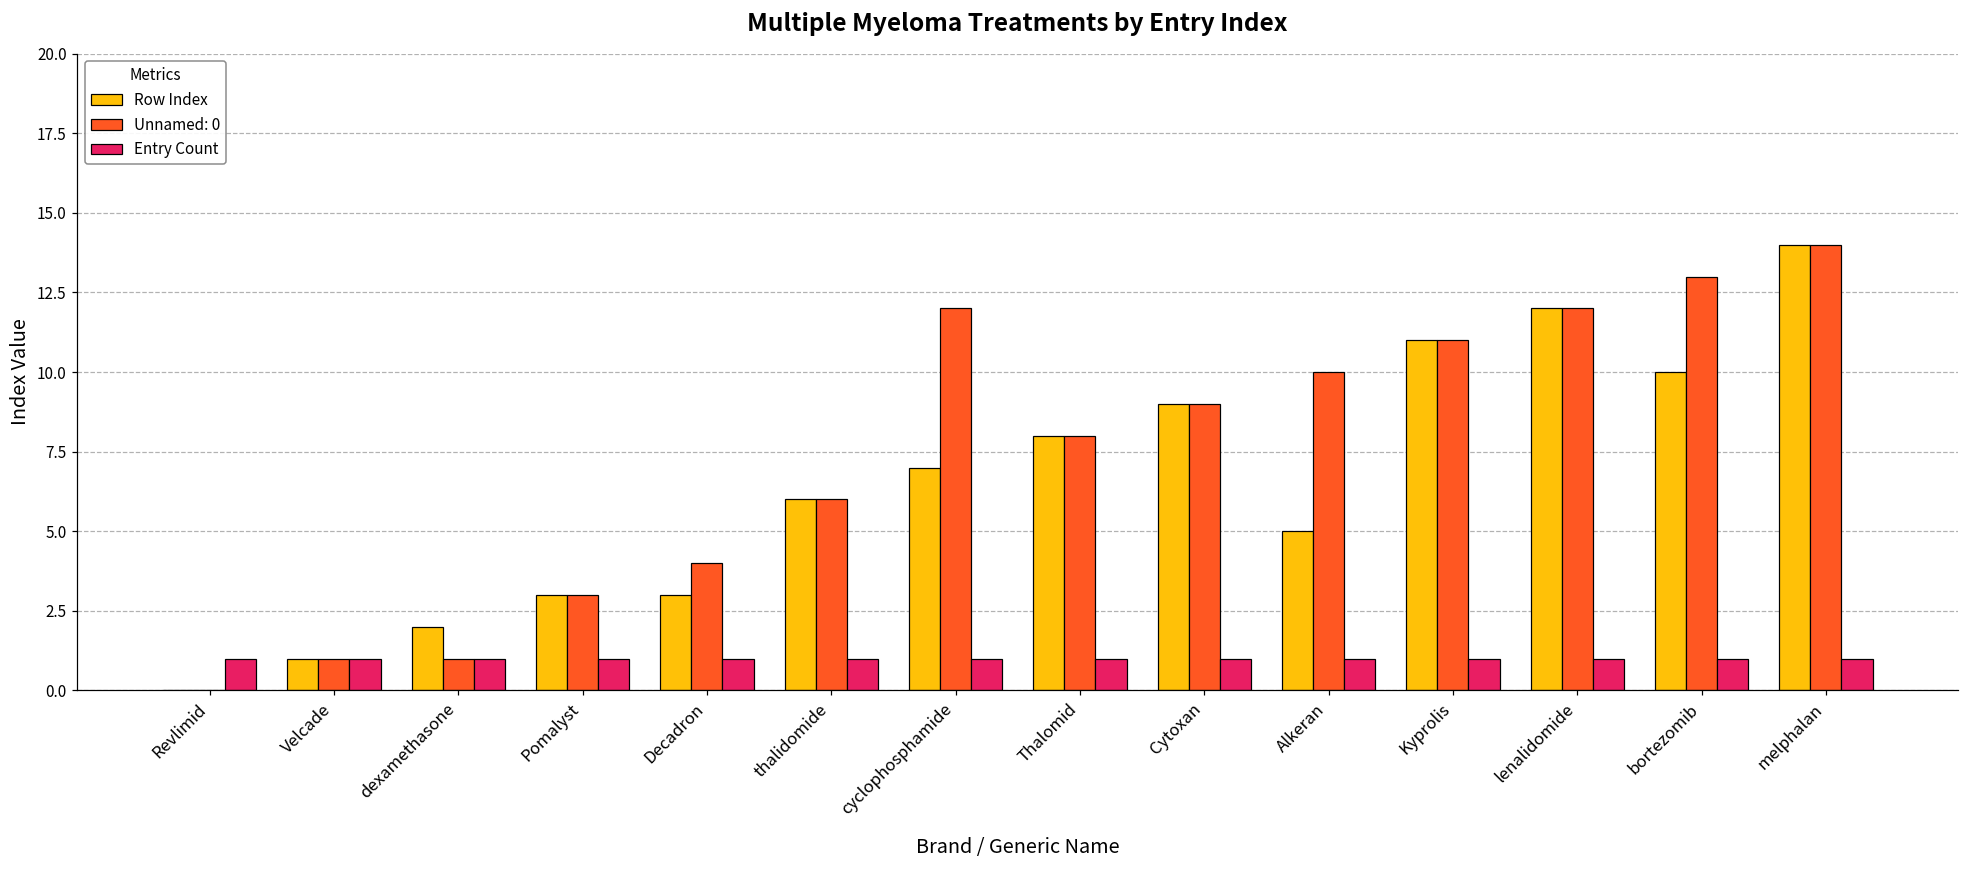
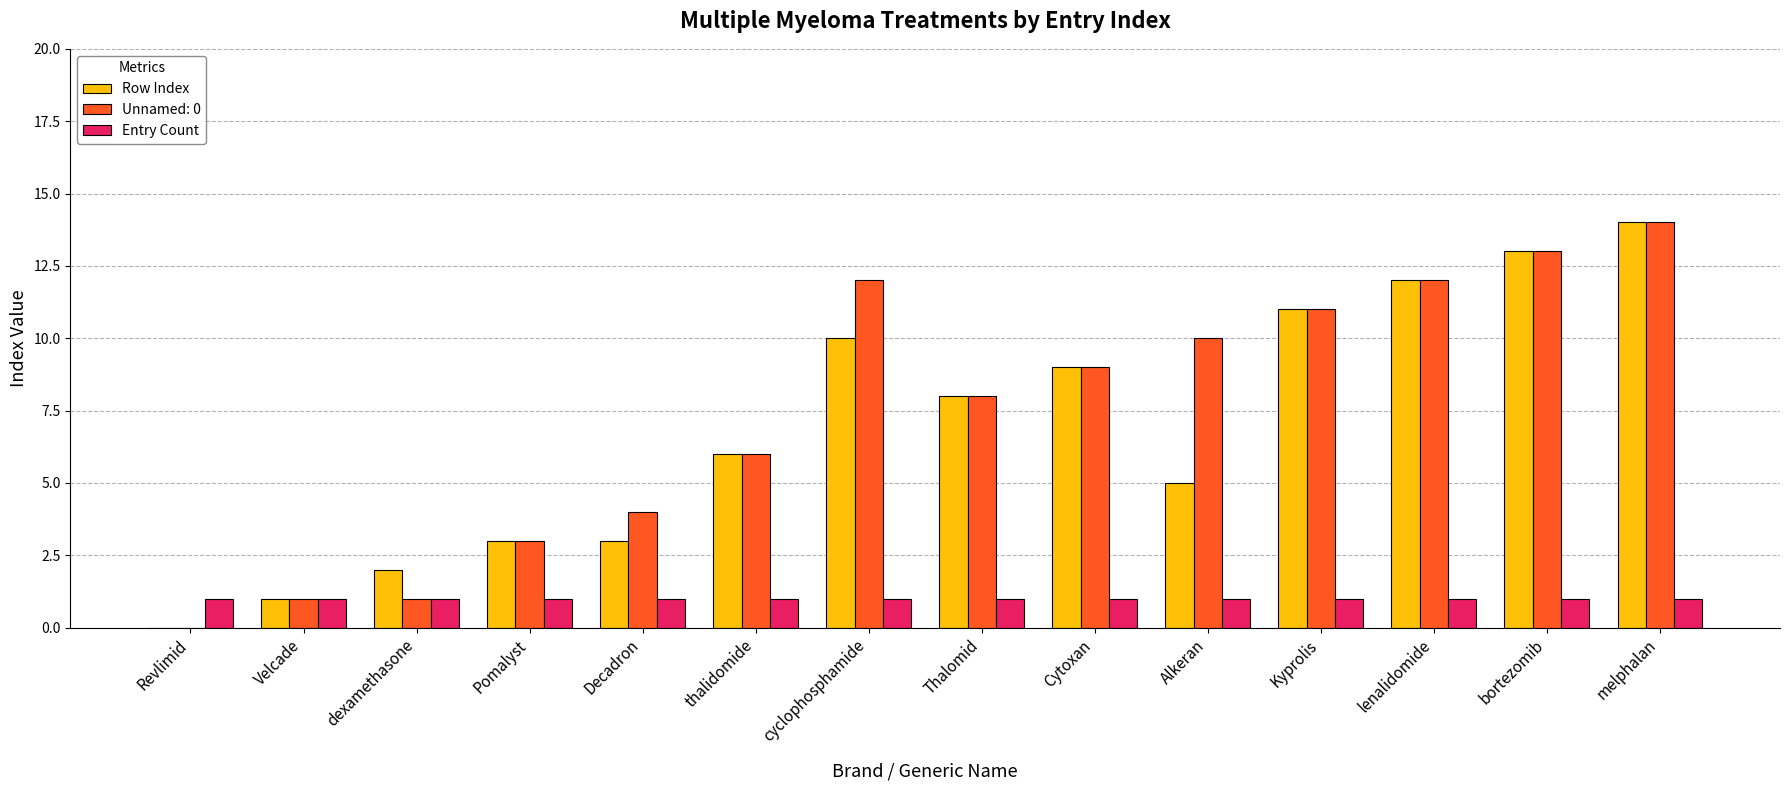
Row Index, cyclophosphamide: 7 -> 10
Row Index, bortezomib: 10 -> 13
